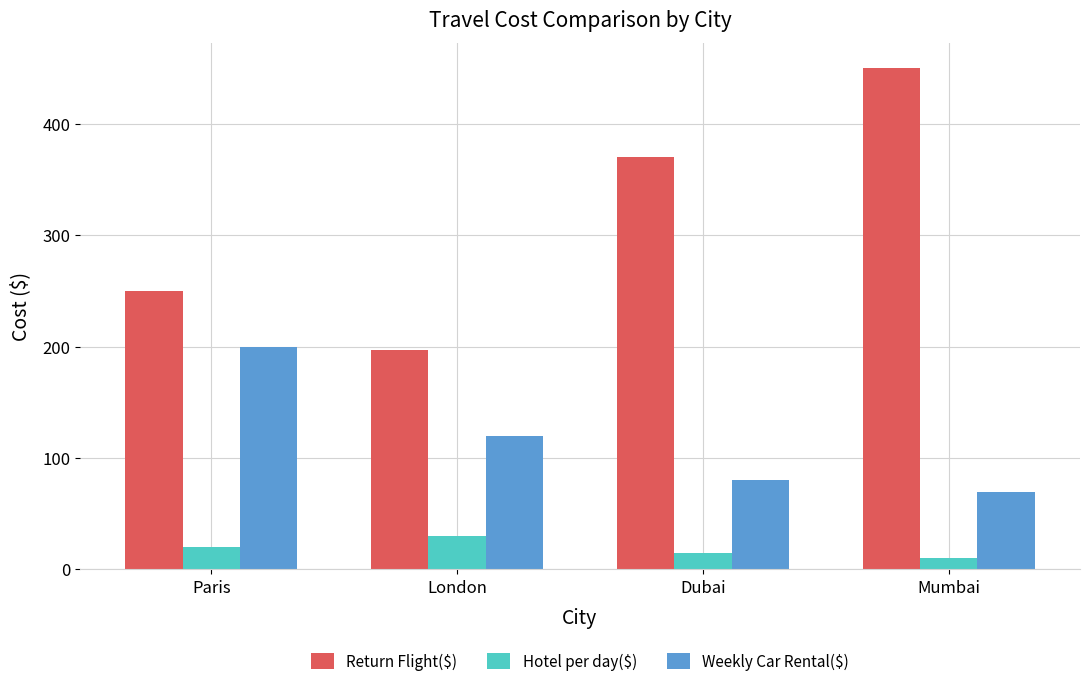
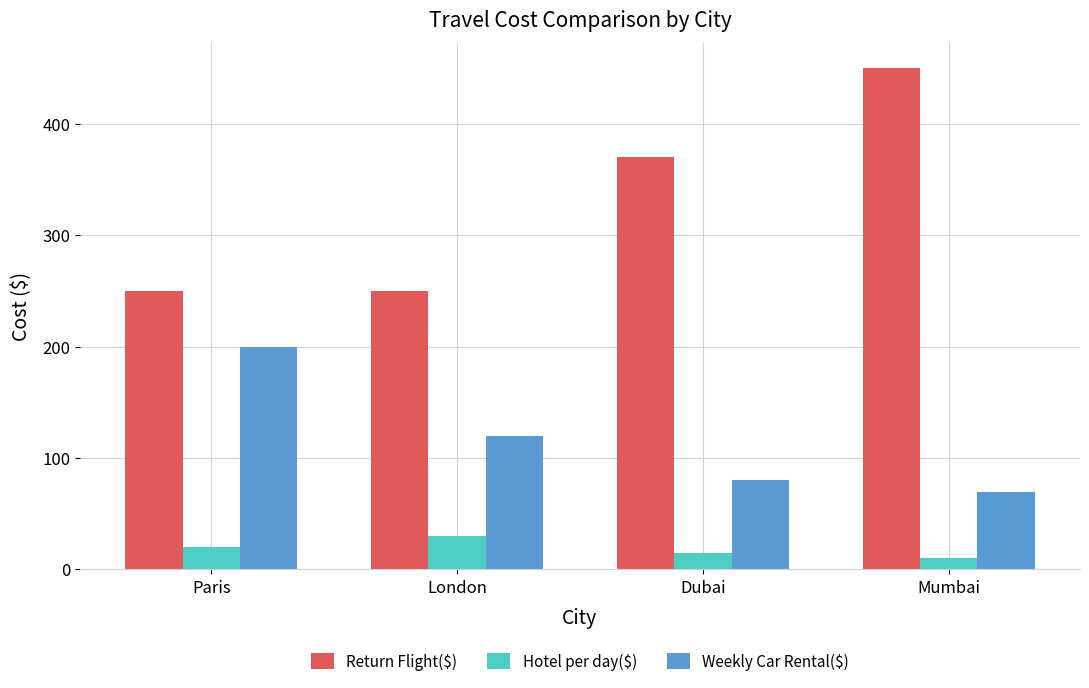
Return Flight($), London: 197 -> 250
